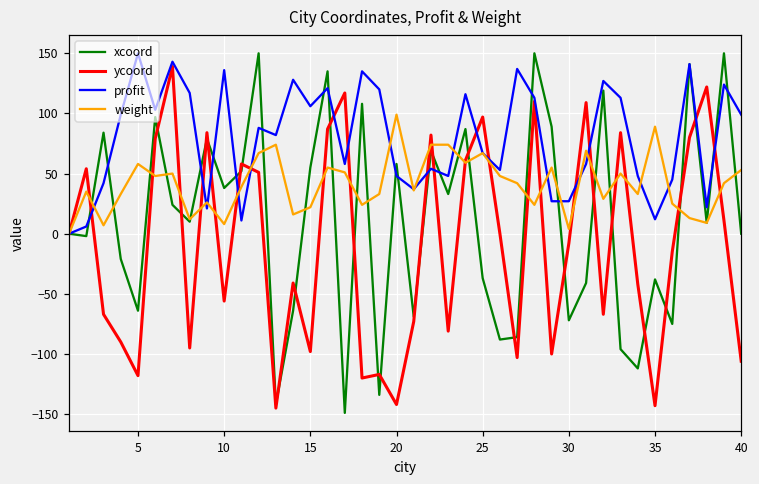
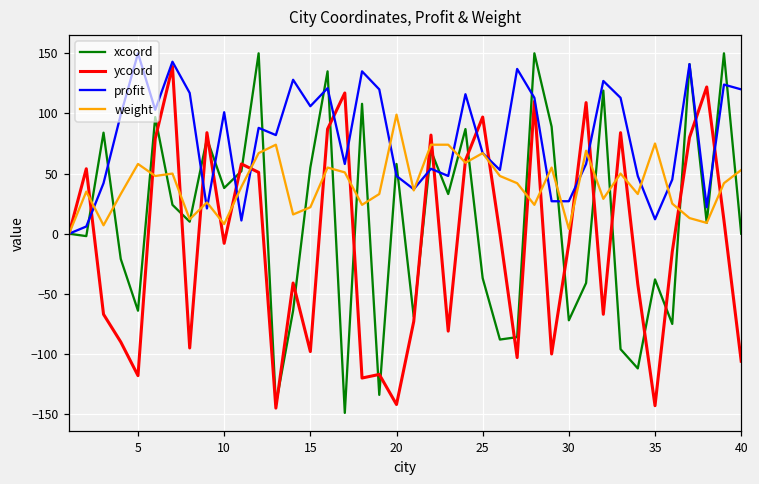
ycoord, 10: -56 -> -8
profit, 10: 136 -> 101
weight, 35: 89 -> 75
profit, 40: 99 -> 120
